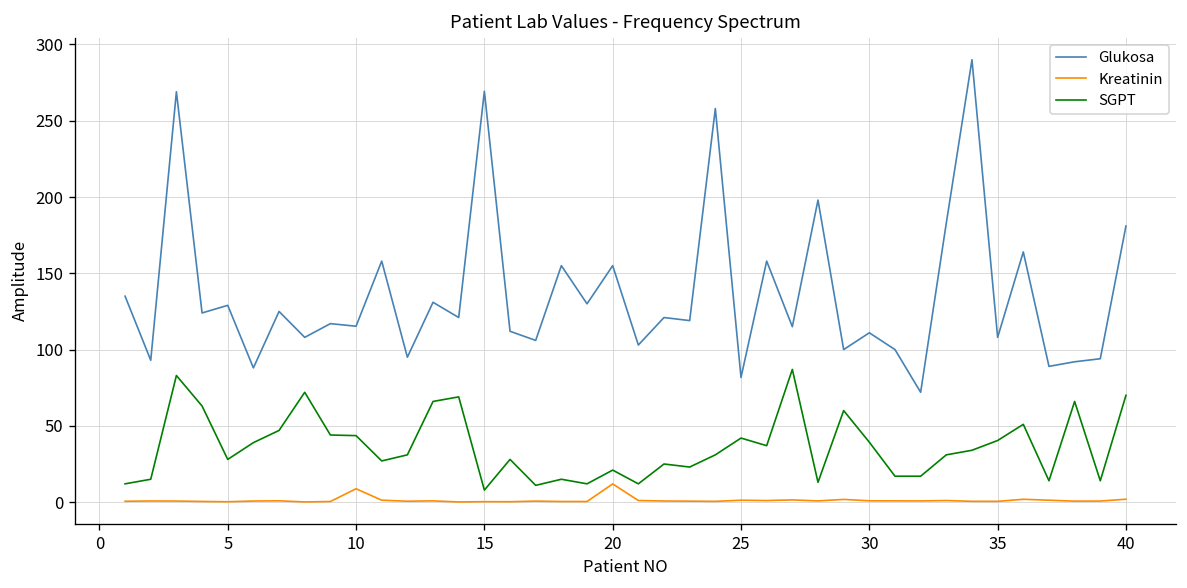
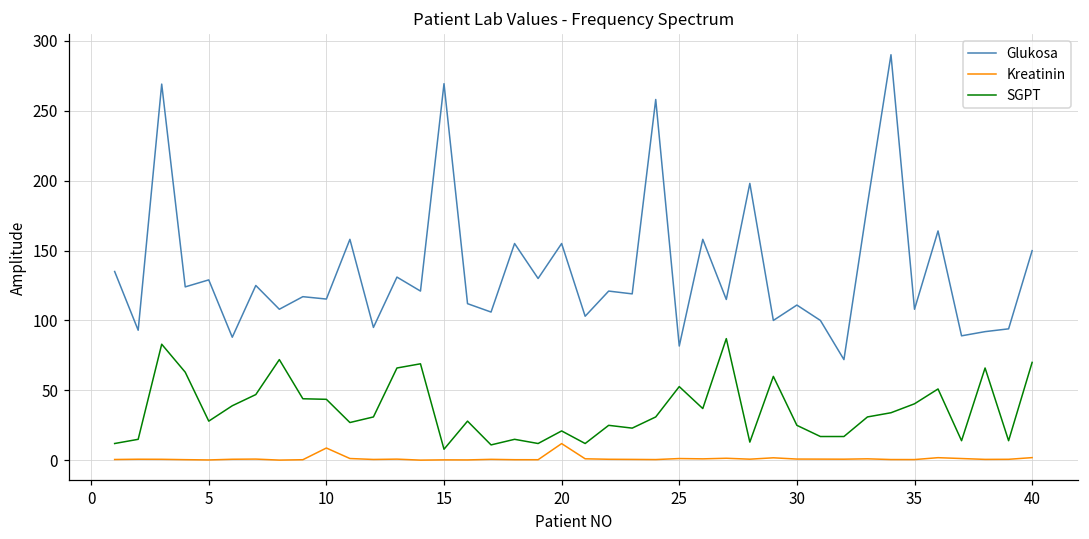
SGPT, 25: 42 -> 53
SGPT, 30: 39 -> 25
Glukosa, 40: 181 -> 150
